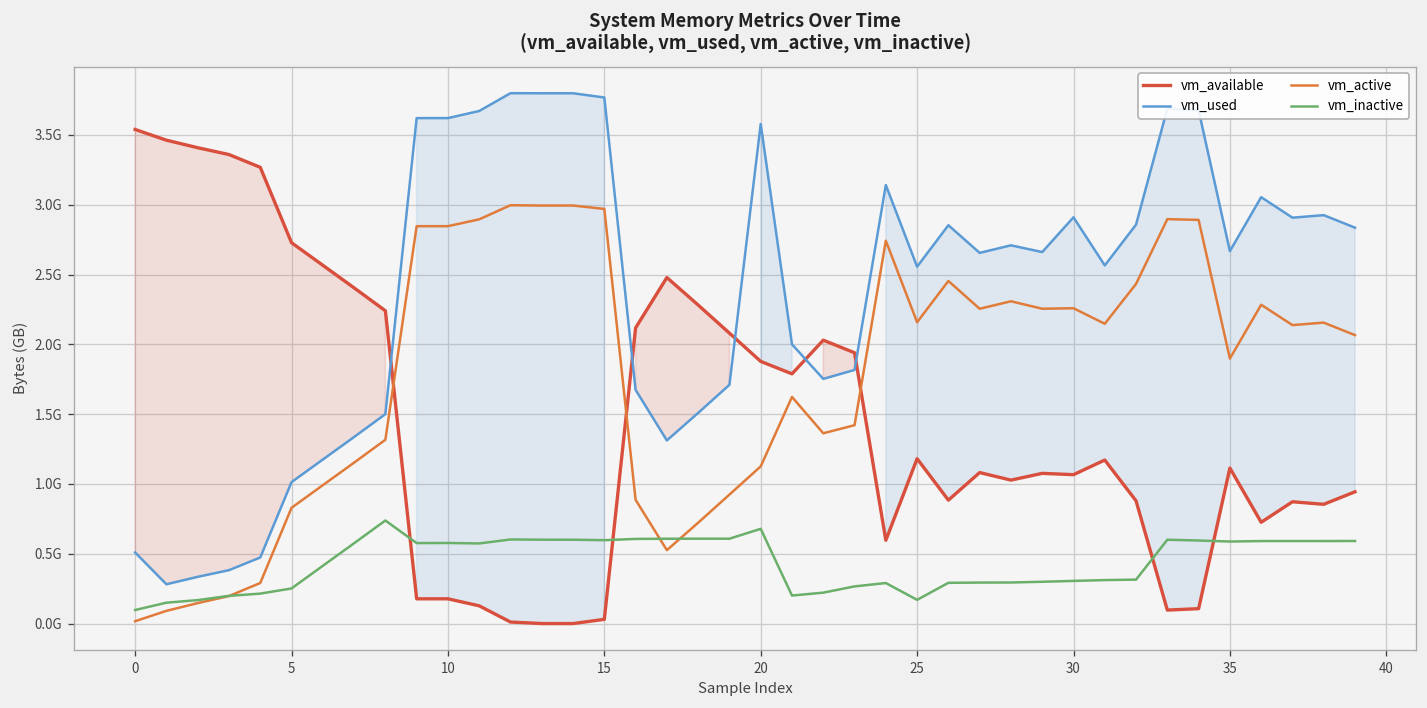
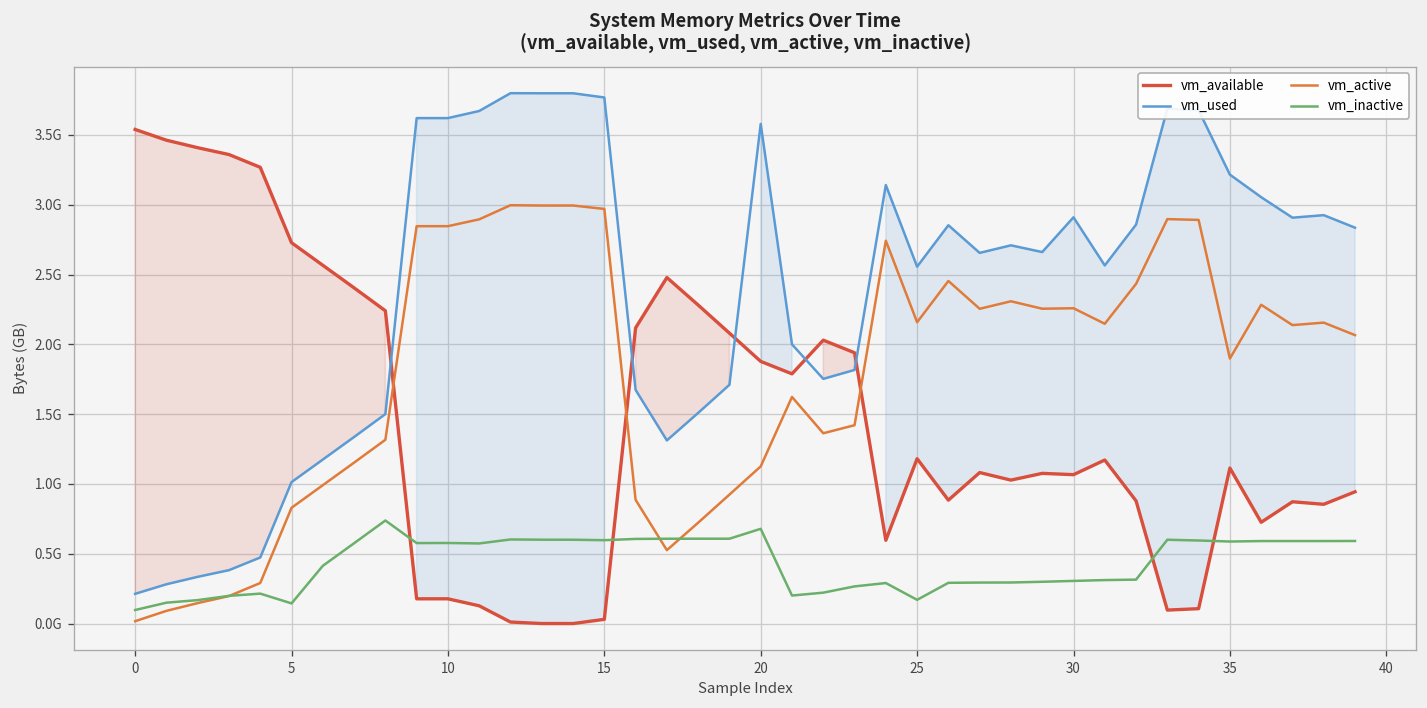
vm_used, 0: 510000000 -> 210000000
vm_inactive, 5: 250000000 -> 140000000
vm_used, 35: 2670000000 -> 3220000000
